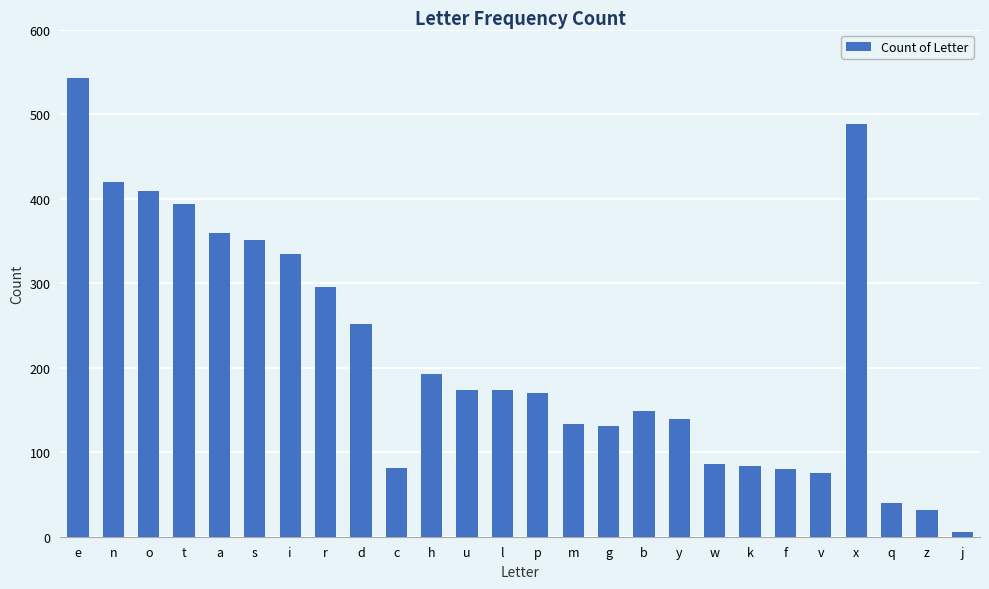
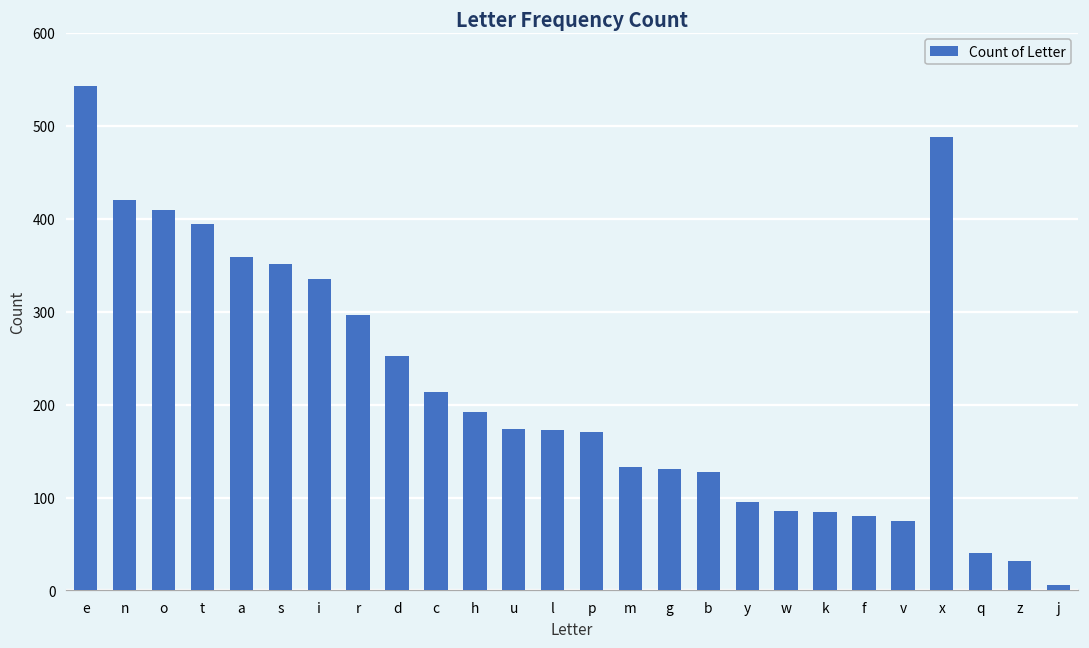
c: 80 -> 210
b: 150 -> 130
y: 140 -> 100
